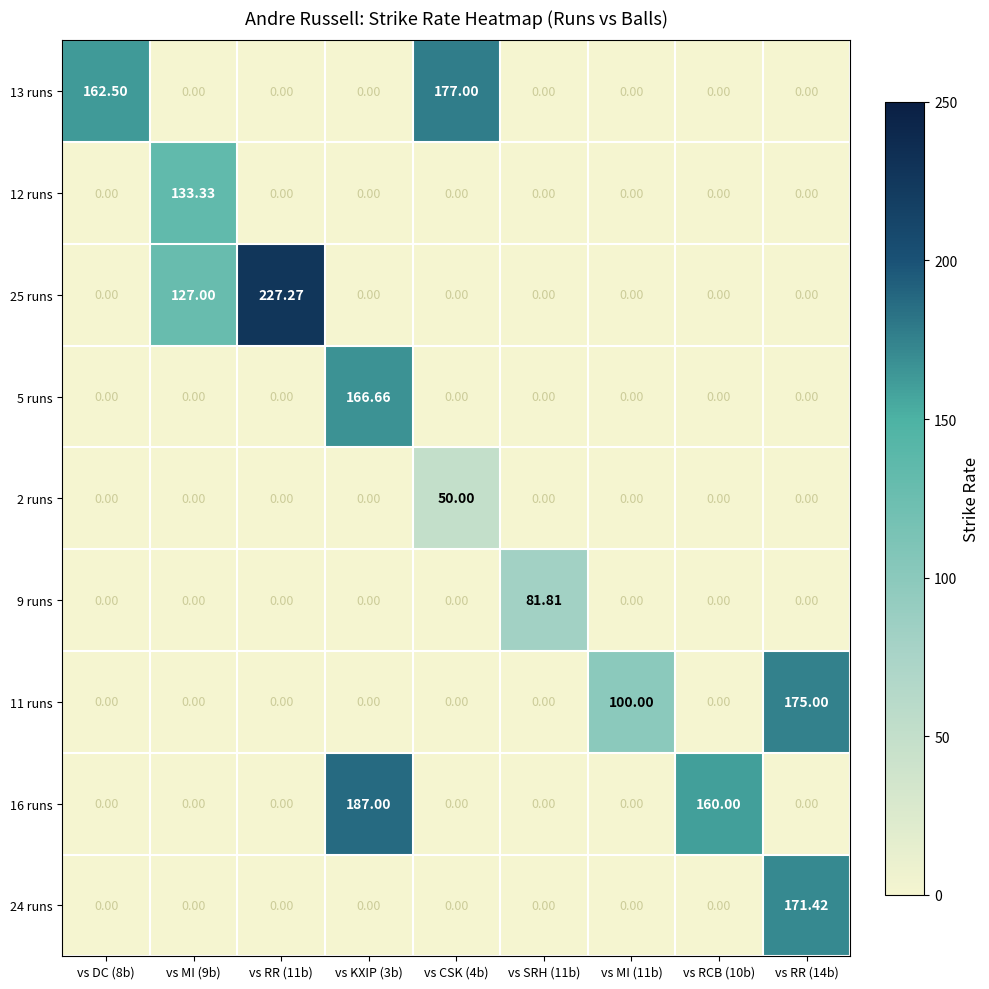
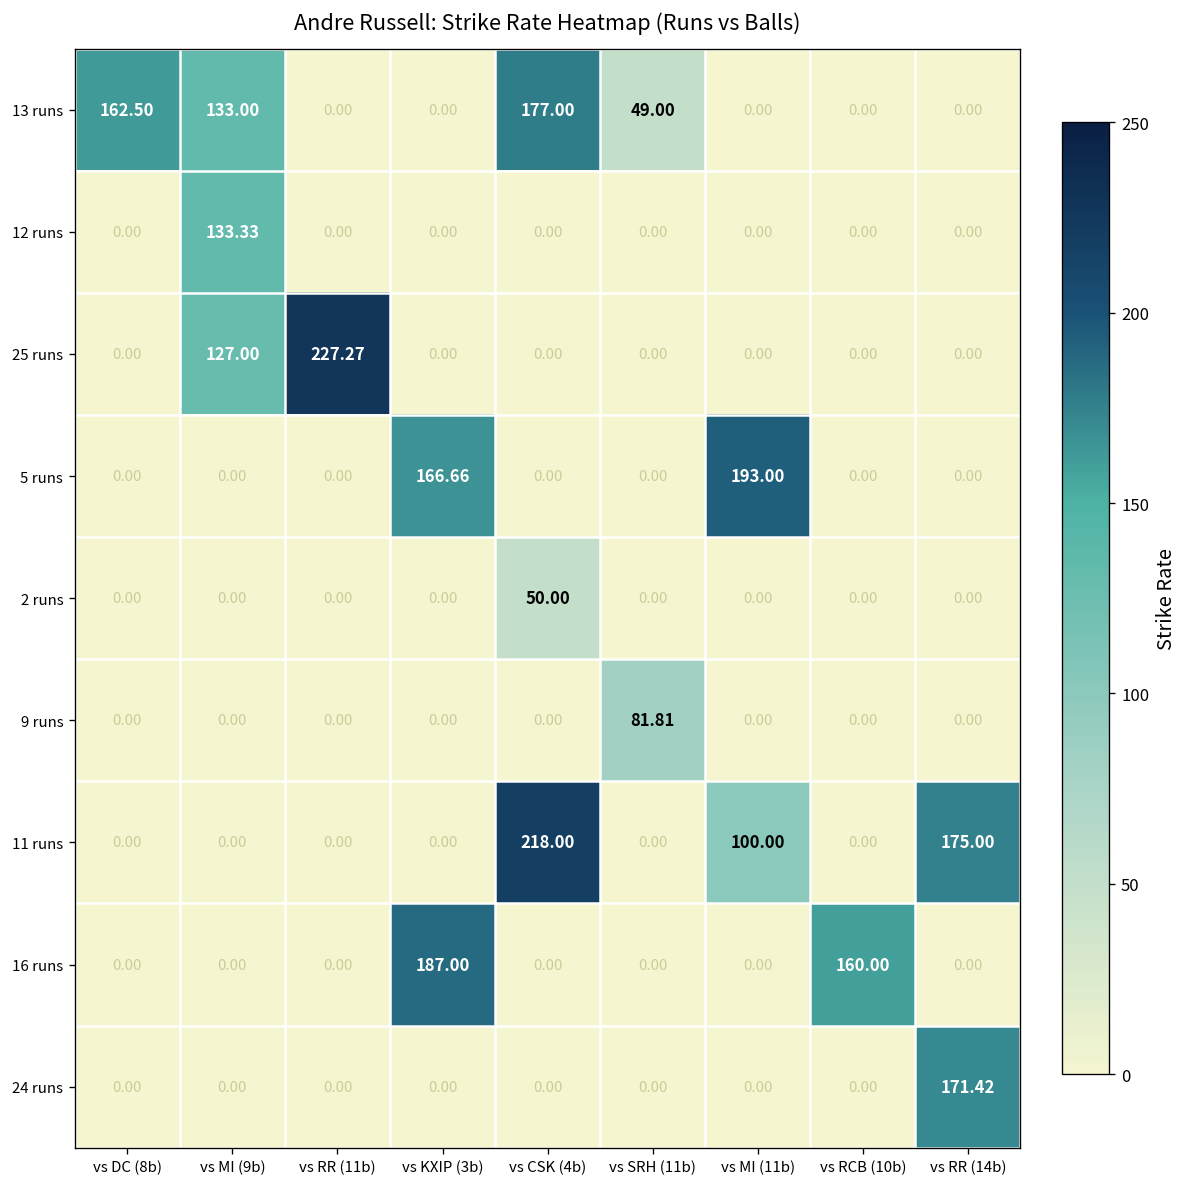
13 runs, vs MI (9b): 0.00 -> 133.00
13 runs, vs SRH (11b): 0.00 -> 49.00
5 runs, vs MI (11b): 0.00 -> 193.00
11 runs, vs CSK (4b): 0.00 -> 218.00
